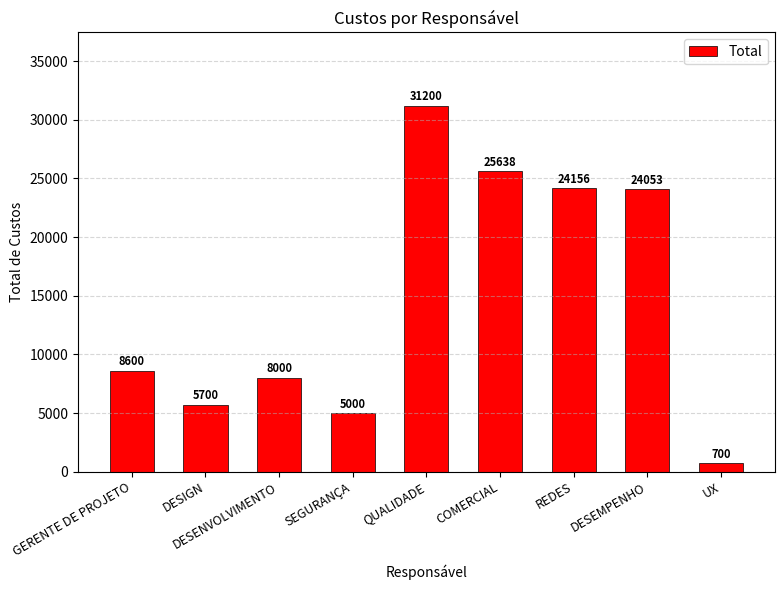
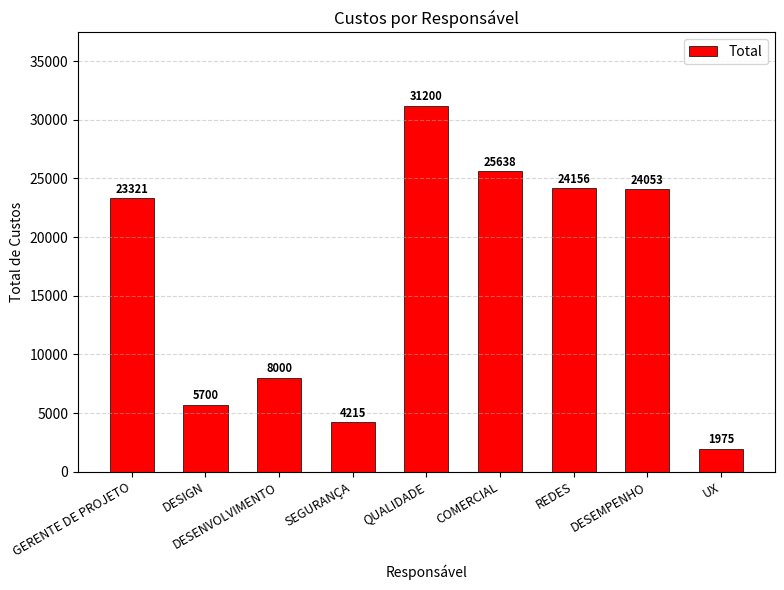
GERENTE DE PROJETO: 8600 -> 23321
SEGURANÇA: 5000 -> 4215
UX: 700 -> 1975
